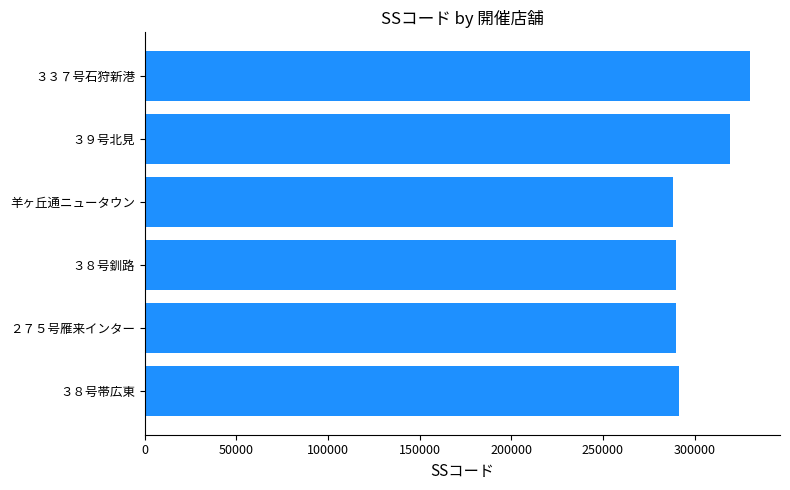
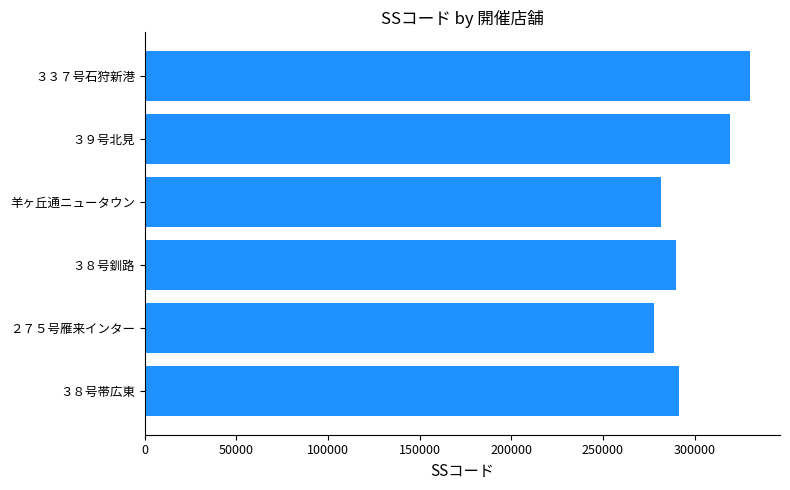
羊ヶ丘通ニュータウン: 288000 -> 282000
２７５号雁来インター: 290000 -> 278000
